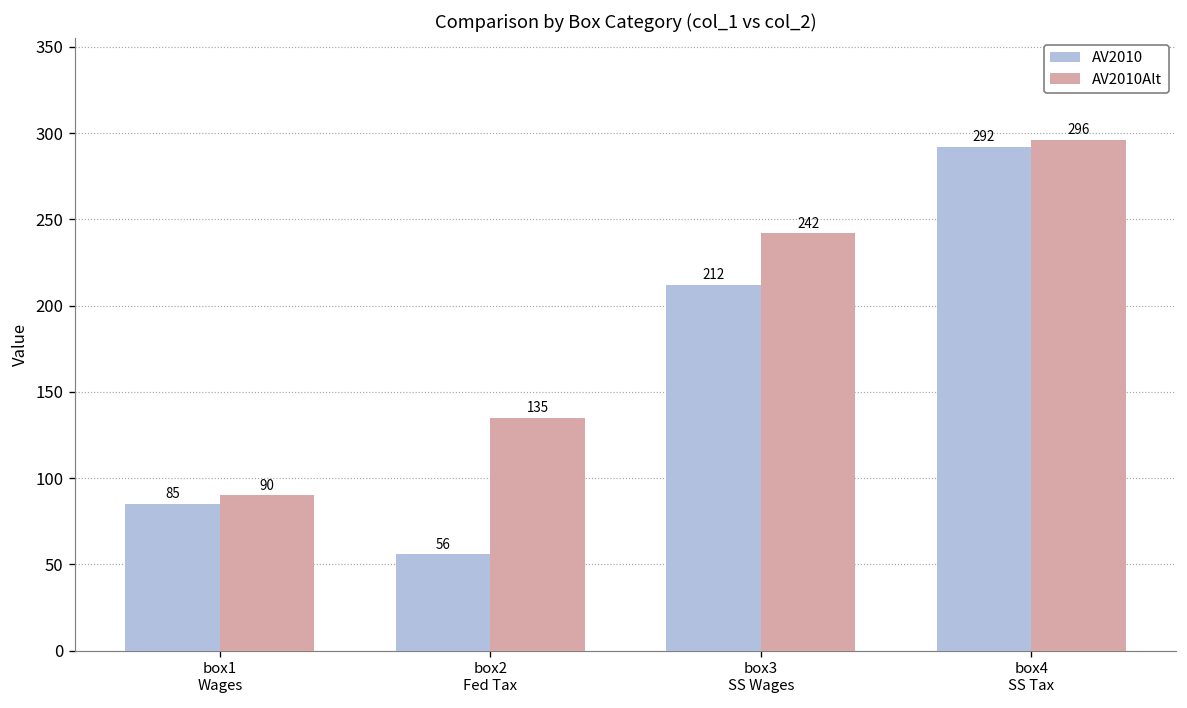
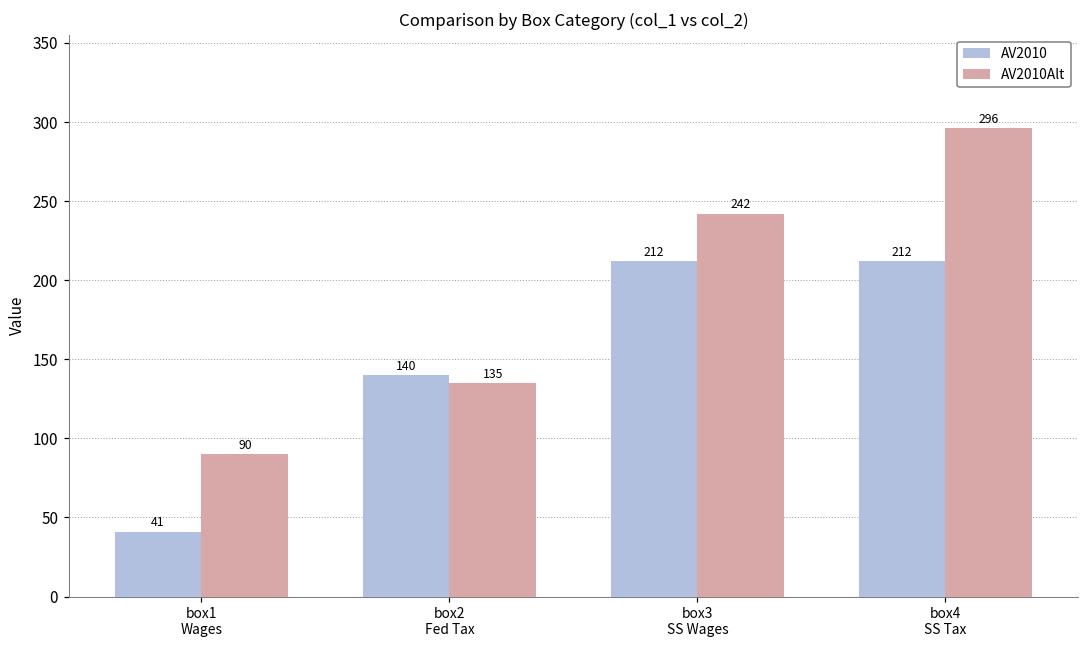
AV2010, box1 Wages: 85 -> 41
AV2010, box2 Fed Tax: 56 -> 140
AV2010, box4 SS Tax: 292 -> 212
